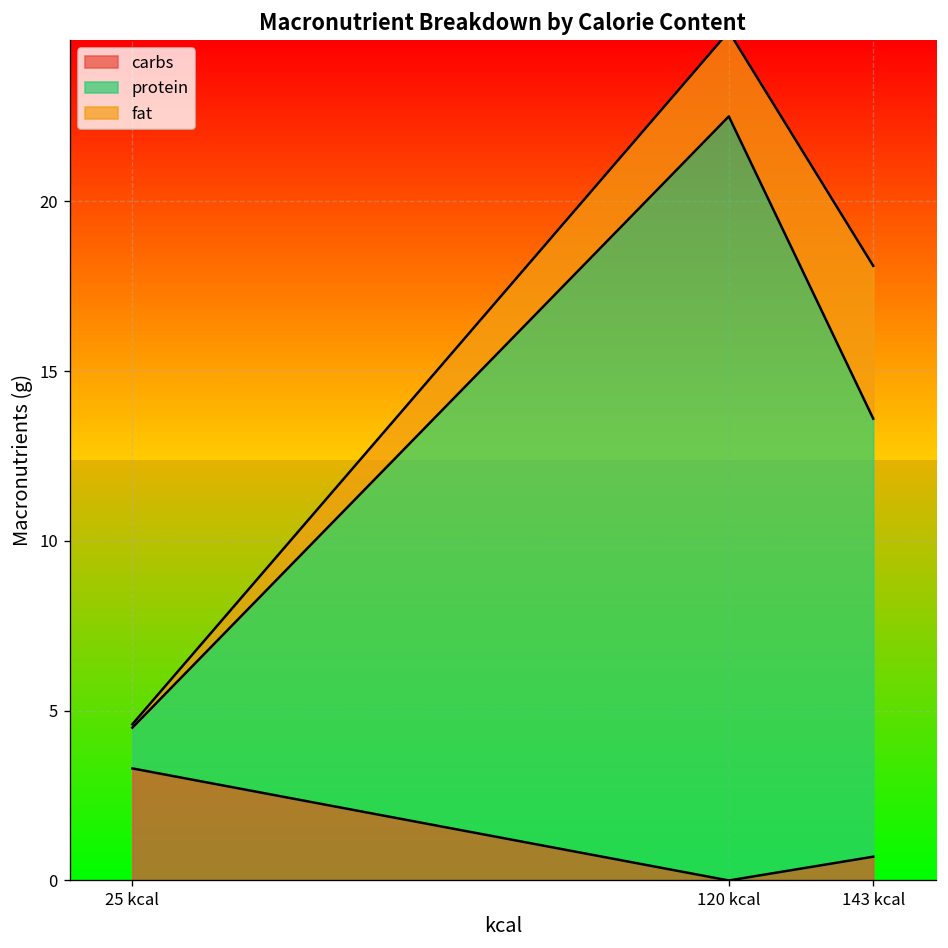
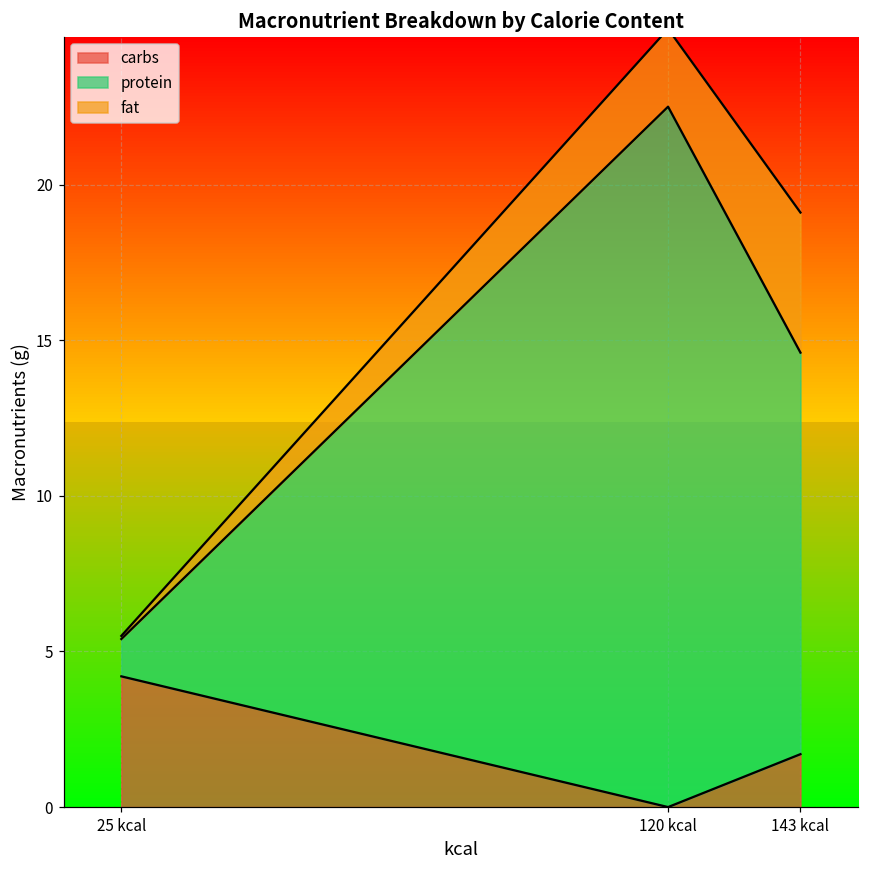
carbs, 25 kcal: 3.3 -> 4.2
carbs, 143 kcal: 0.7 -> 1.7
